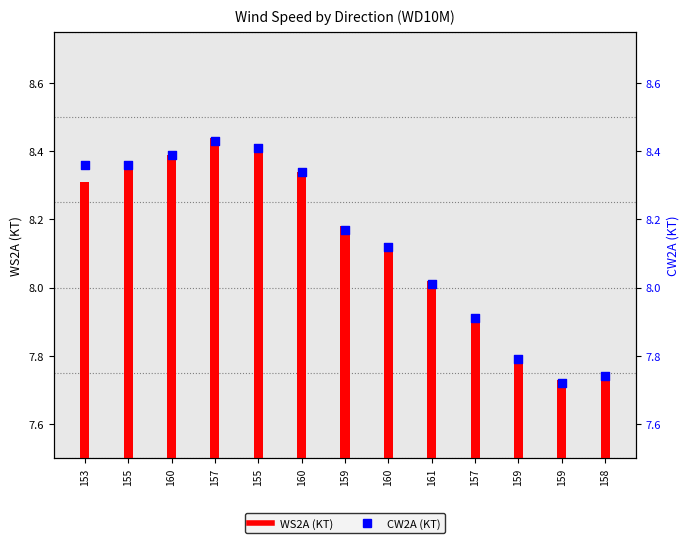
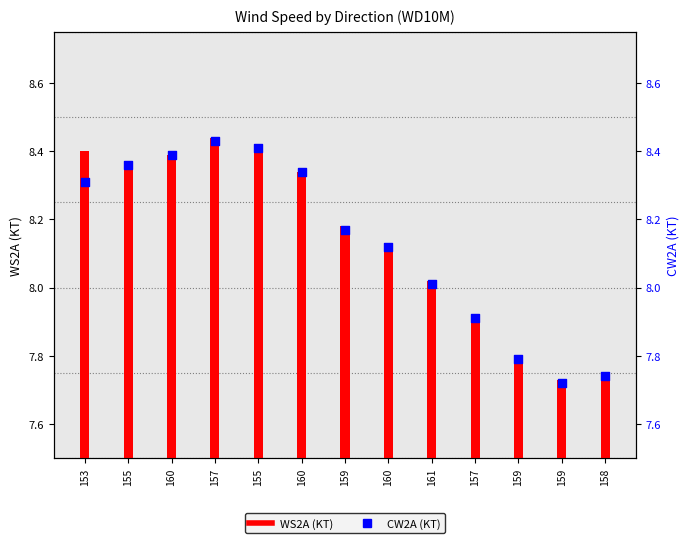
WS2A (KT), 153: 8.31 -> 8.40
CW2A (KT), 153: 8.36 -> 8.31
